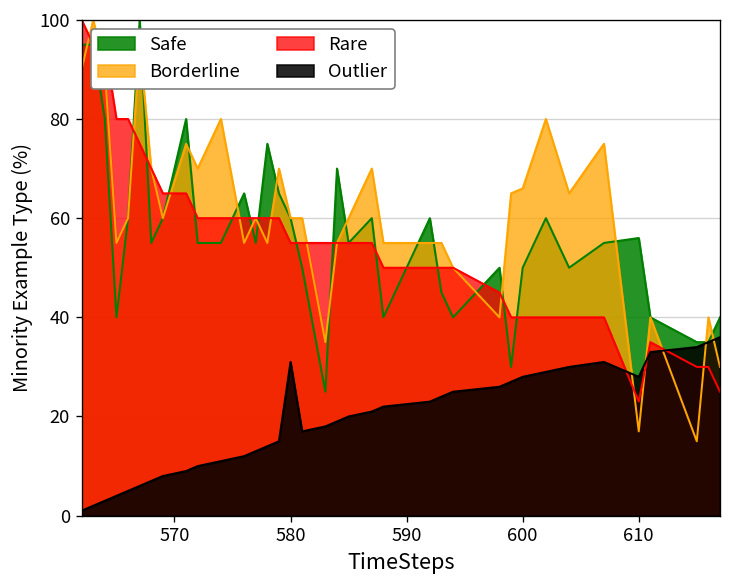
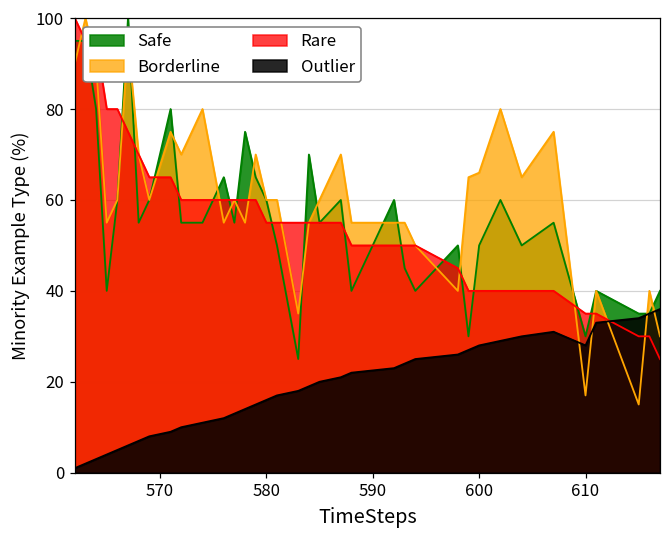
Outlier, 580: 31 -> 16
Safe, 610: 56 -> 30
Rare, 610: 23 -> 35
